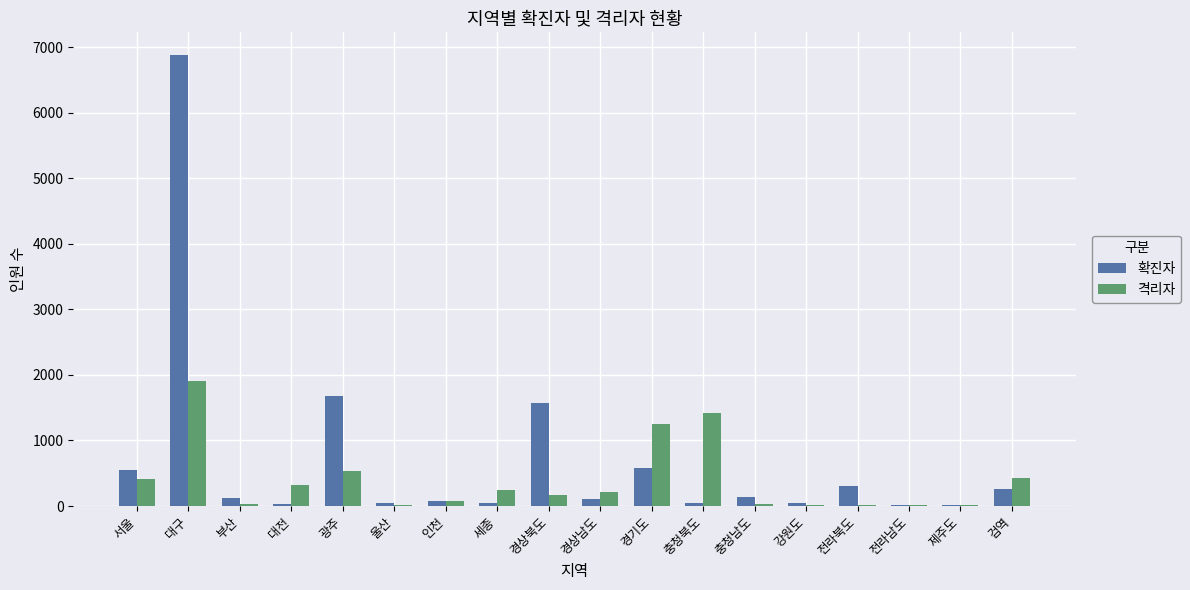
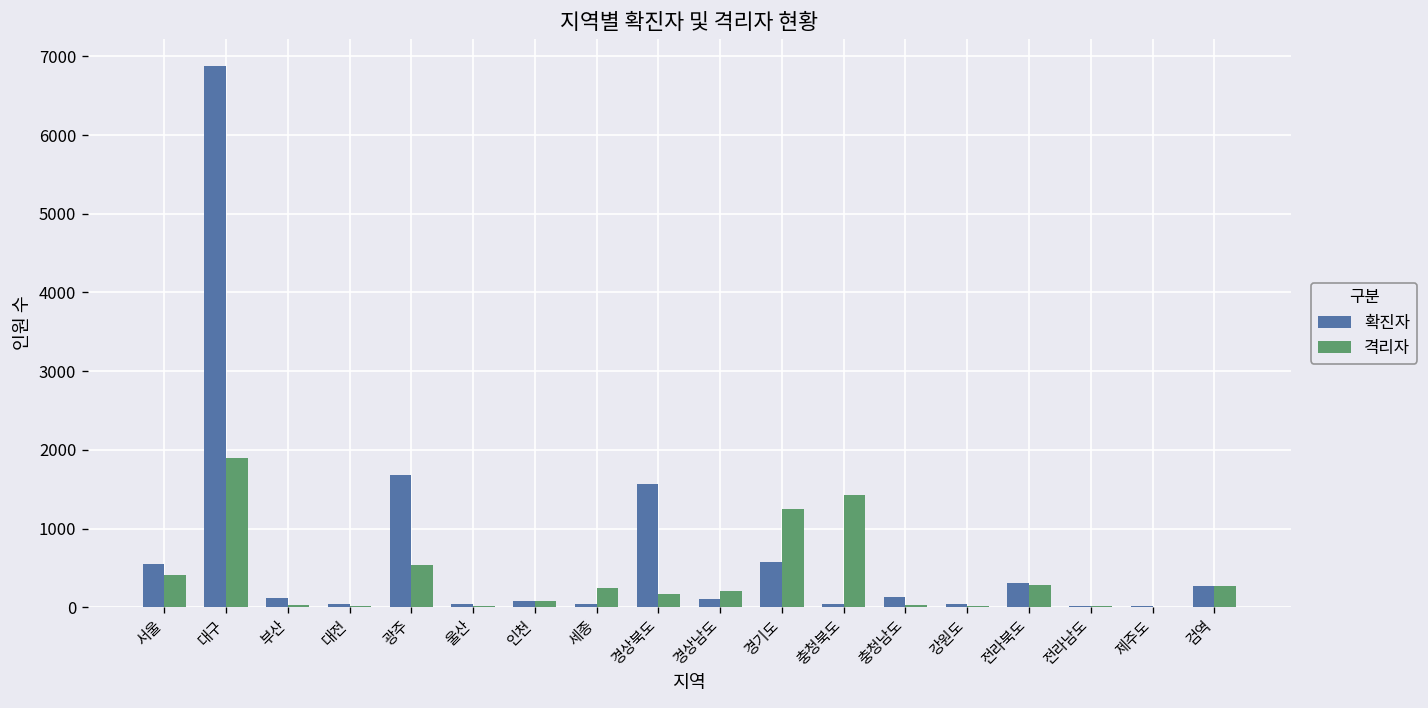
격리자, 대전: 300 -> 0
격리자, 전라북도: 0 -> 300
격리자, 검역: 400 -> 300
